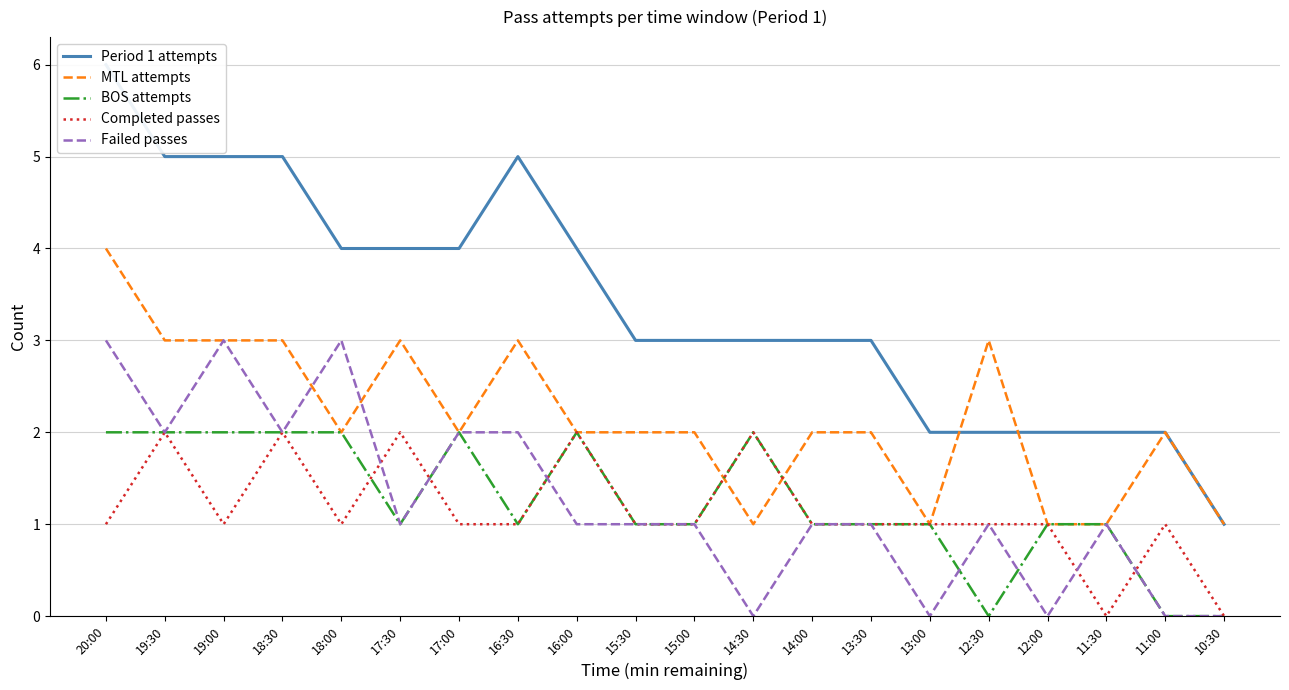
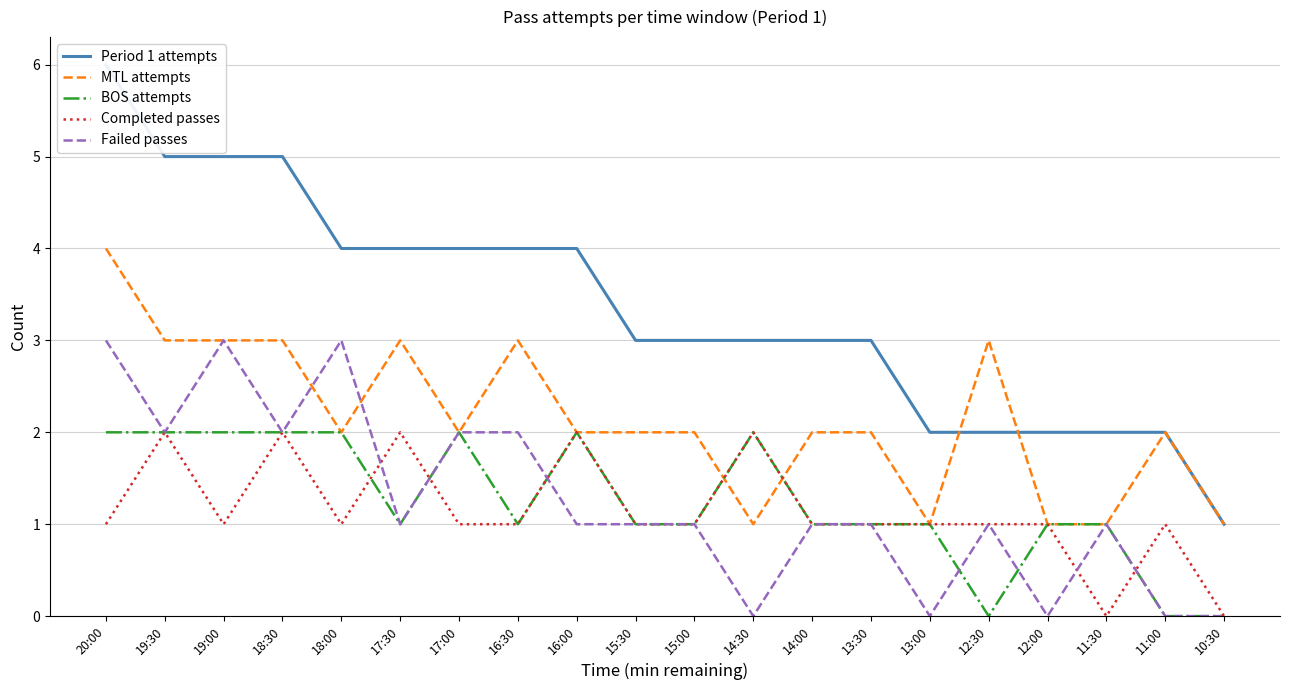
Period 1 attempts, 16:30: 5 -> 4
